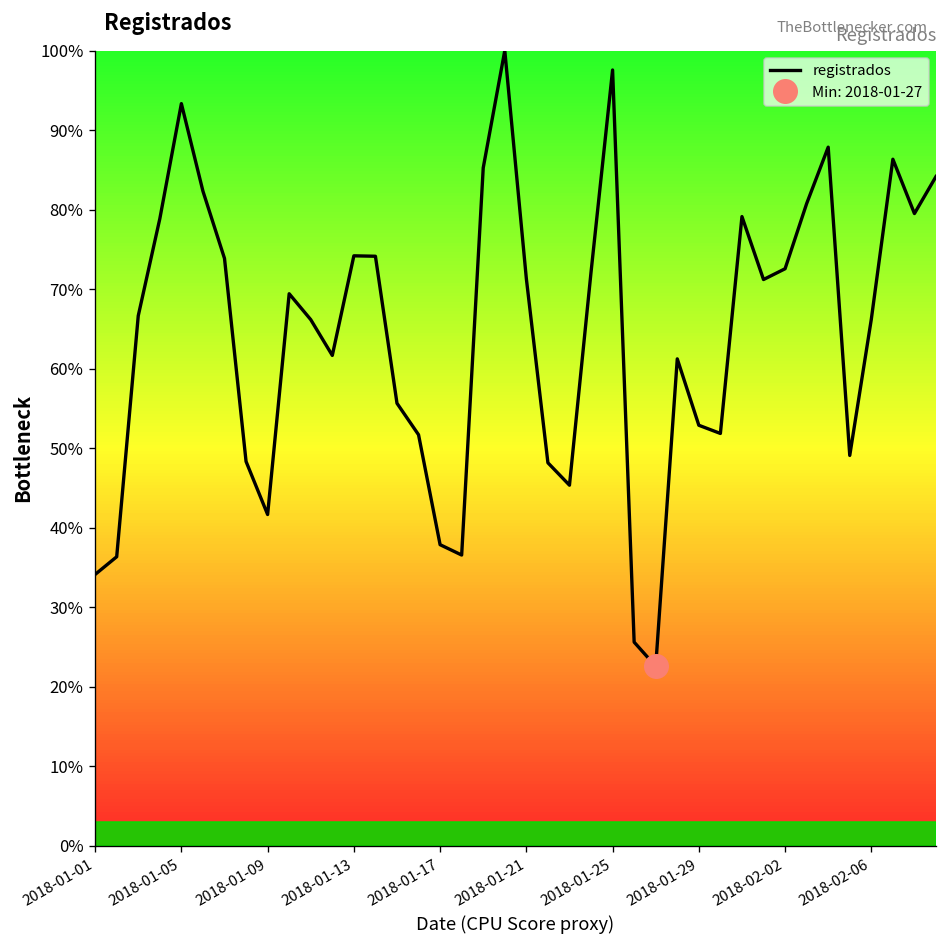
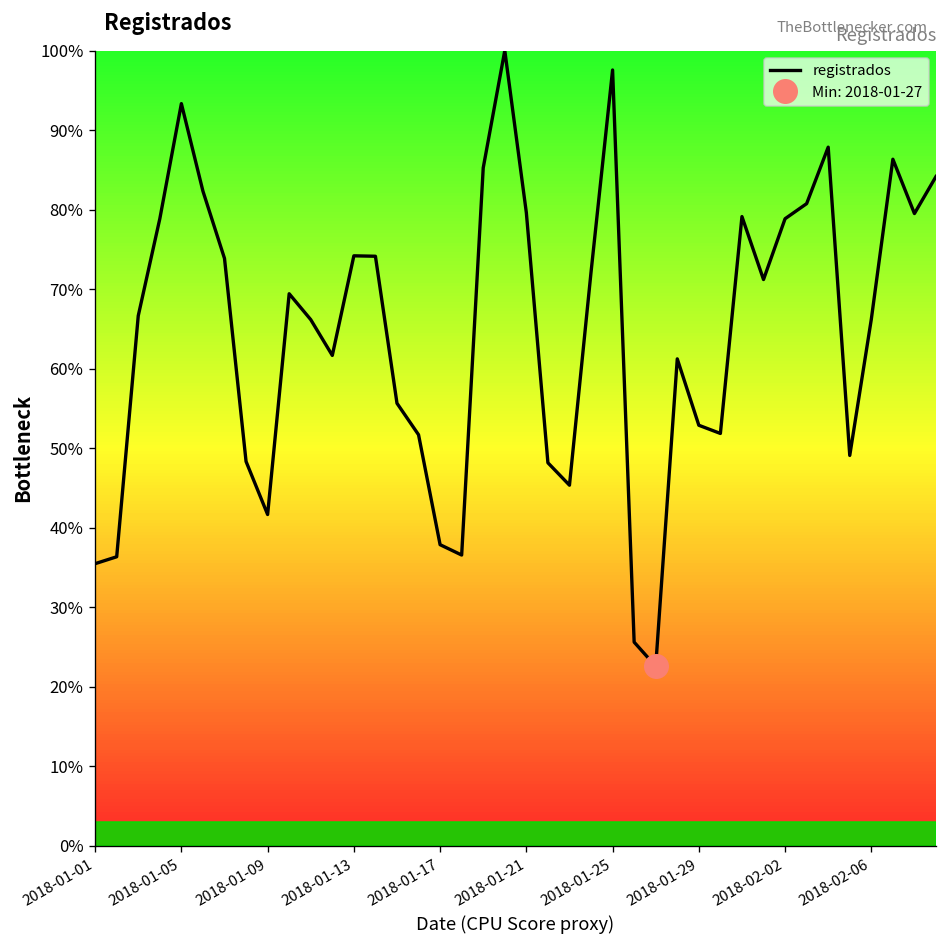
registrados, 2018-01-01: 34% -> 35%
registrados, 2018-01-21: 71% -> 80%
registrados, 2018-02-02: 73% -> 79%
